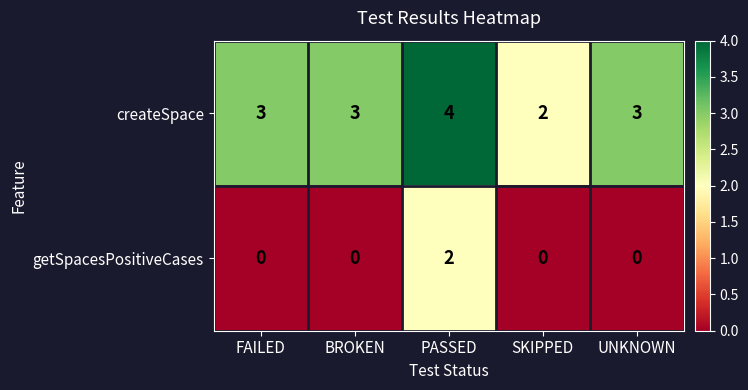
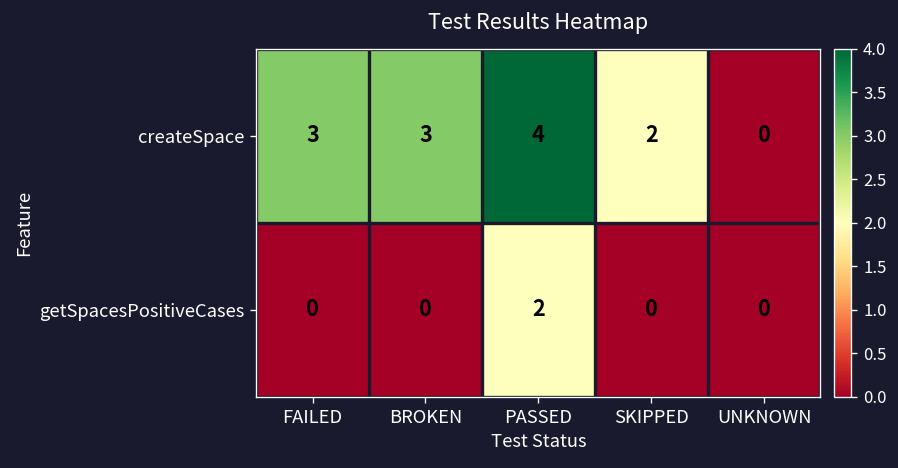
createSpace, UNKNOWN: 3 -> 0
